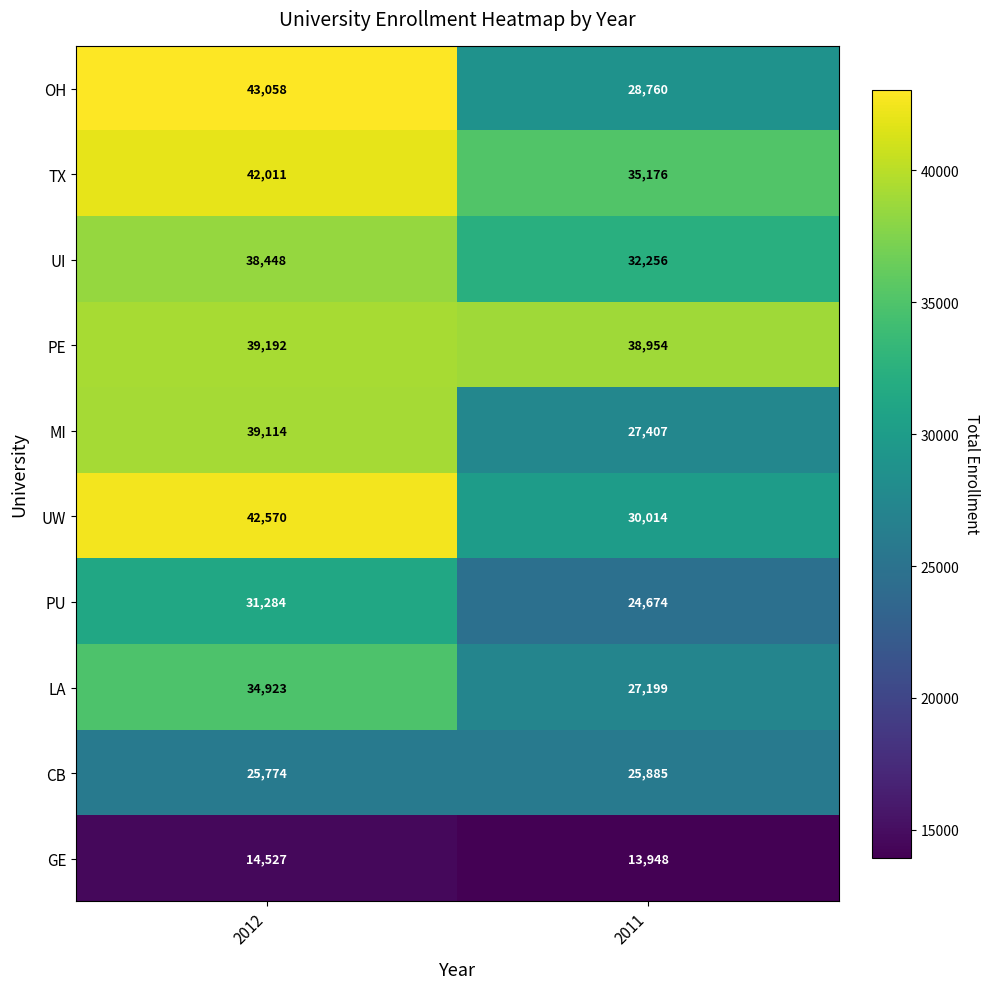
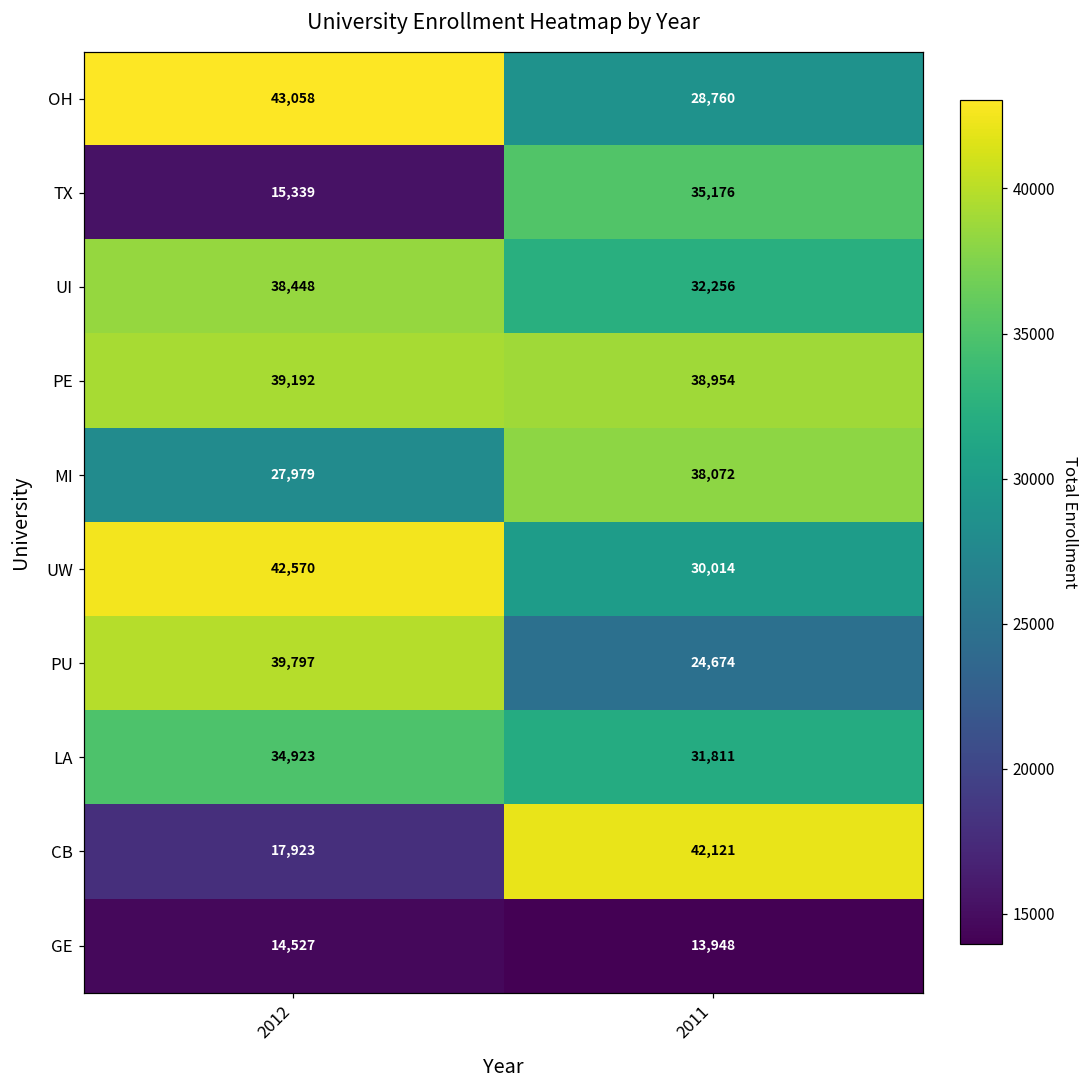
TX, 2012: 42,011 -> 15,339
MI, 2012: 39,114 -> 27,979
MI, 2011: 27,407 -> 38,072
PU, 2012: 31,284 -> 39,797
LA, 2011: 27,199 -> 31,811
CB, 2012: 25,774 -> 17,923
CB, 2011: 25,885 -> 42,121
